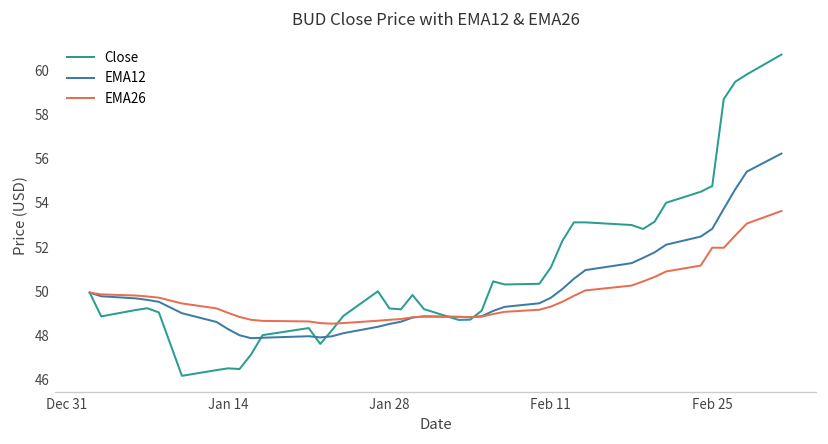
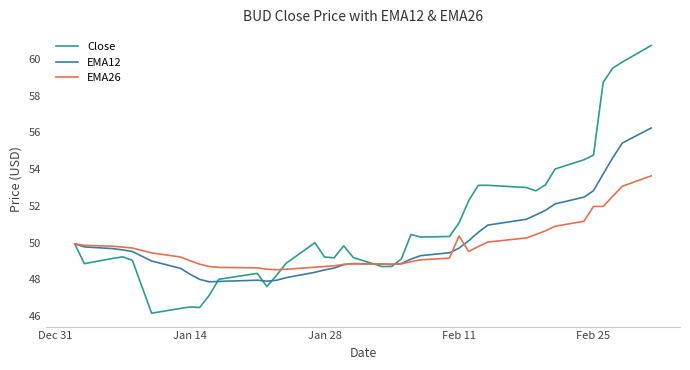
EMA26, Feb 11: 49.3 -> 50.4
